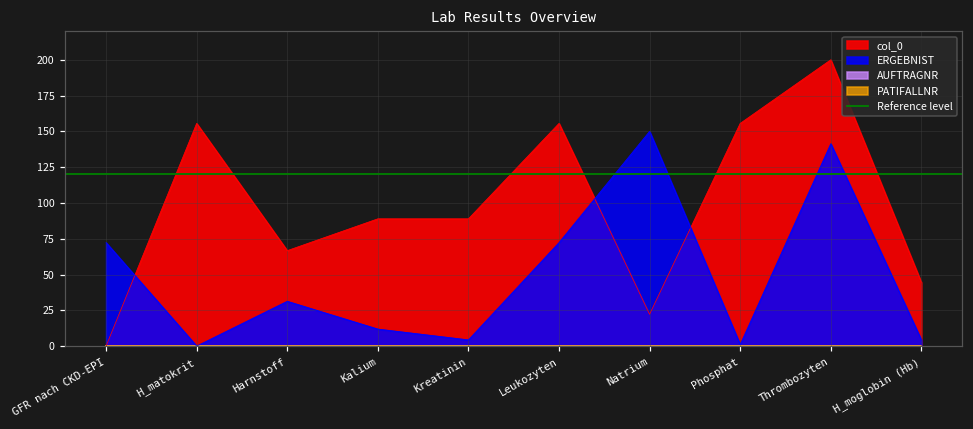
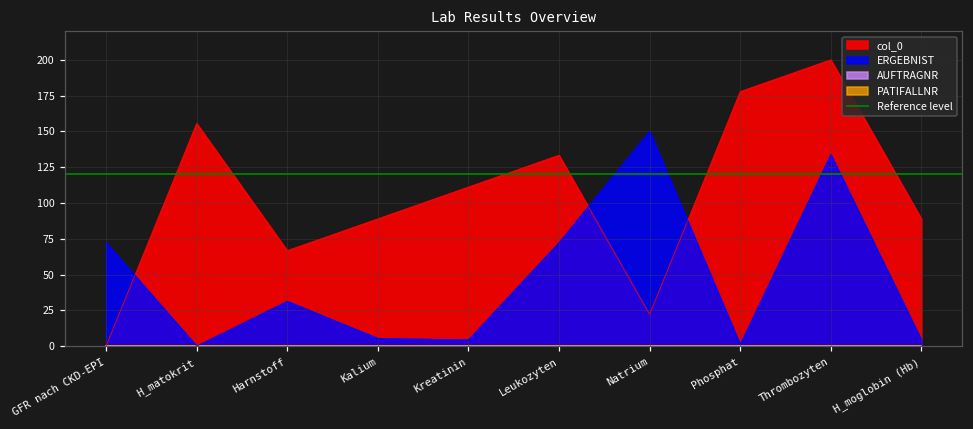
ERGEBNIST, Kalium: 12 -> 5
col_0, Kreatinin: 89 -> 111
col_0, Leukozyten: 156 -> 133
col_0, Phosphat: 156 -> 178
ERGEBNIST, Thrombozyten: 141 -> 134
col_0, H_moglobin (Hb): 44 -> 89
